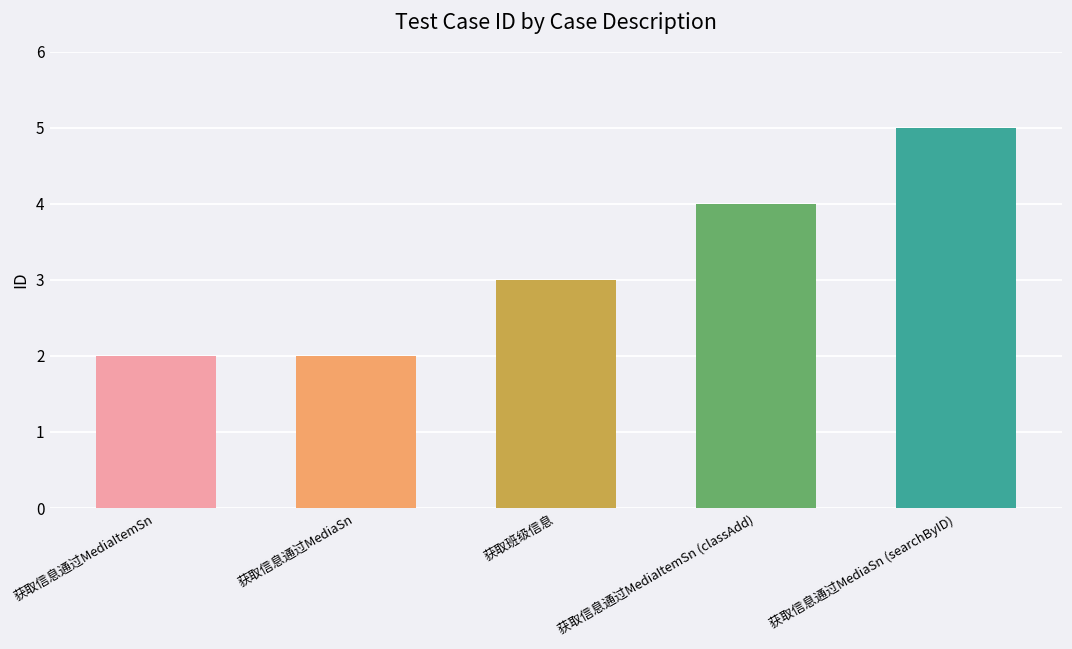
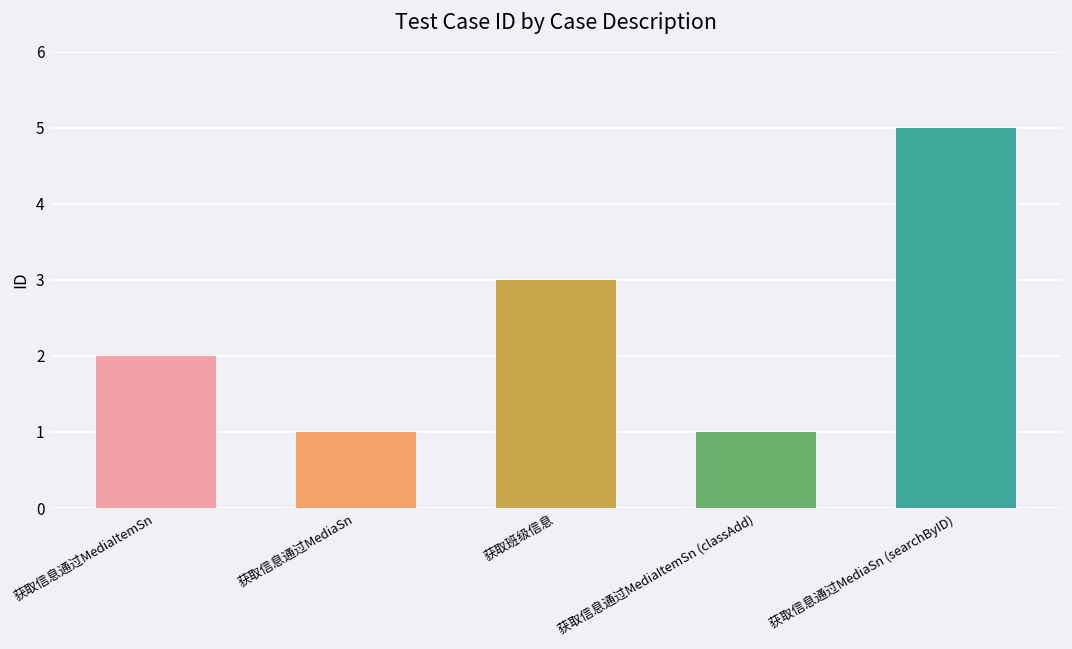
获取信息通过MediaSn: 2 -> 1
获取信息通过MediaItemSn (classAdd): 4 -> 1
